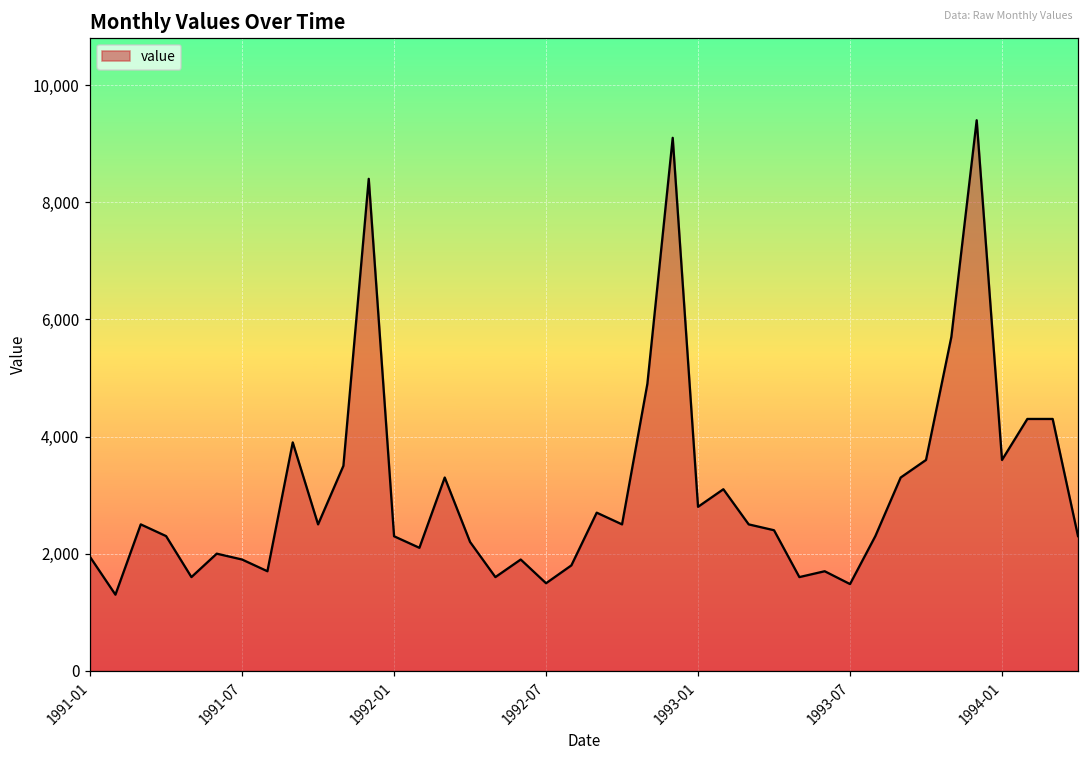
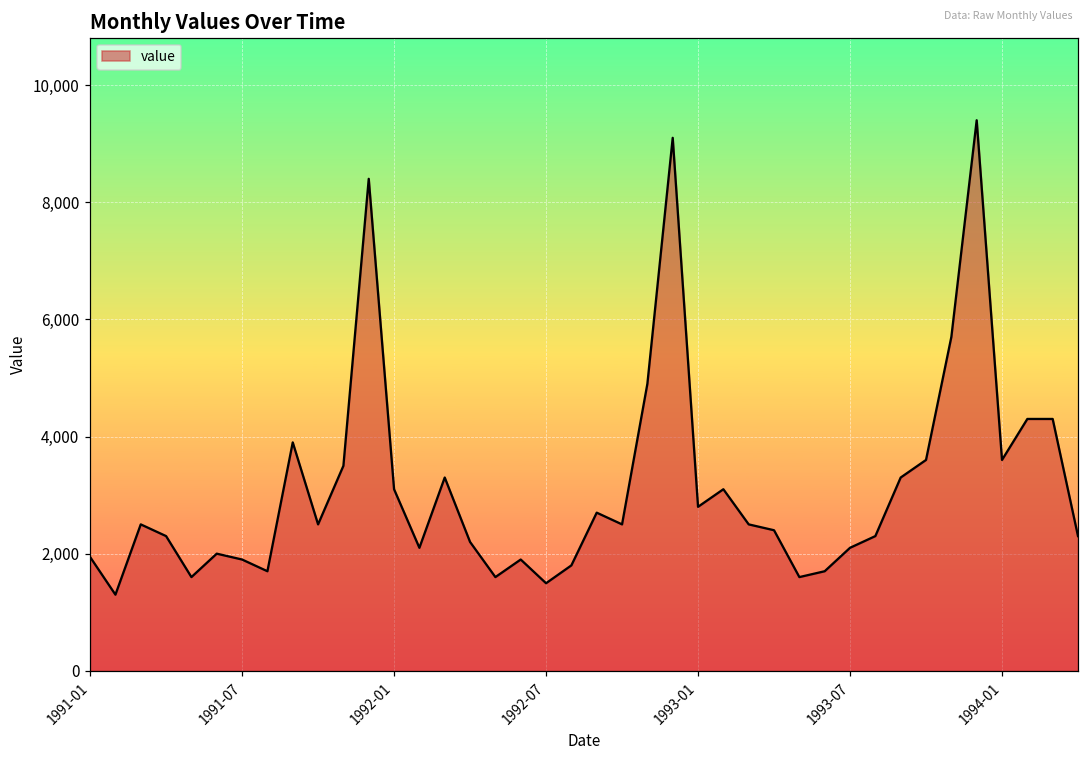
1992-01: 2,300 -> 3,100
1993-07: 1,500 -> 2,100
